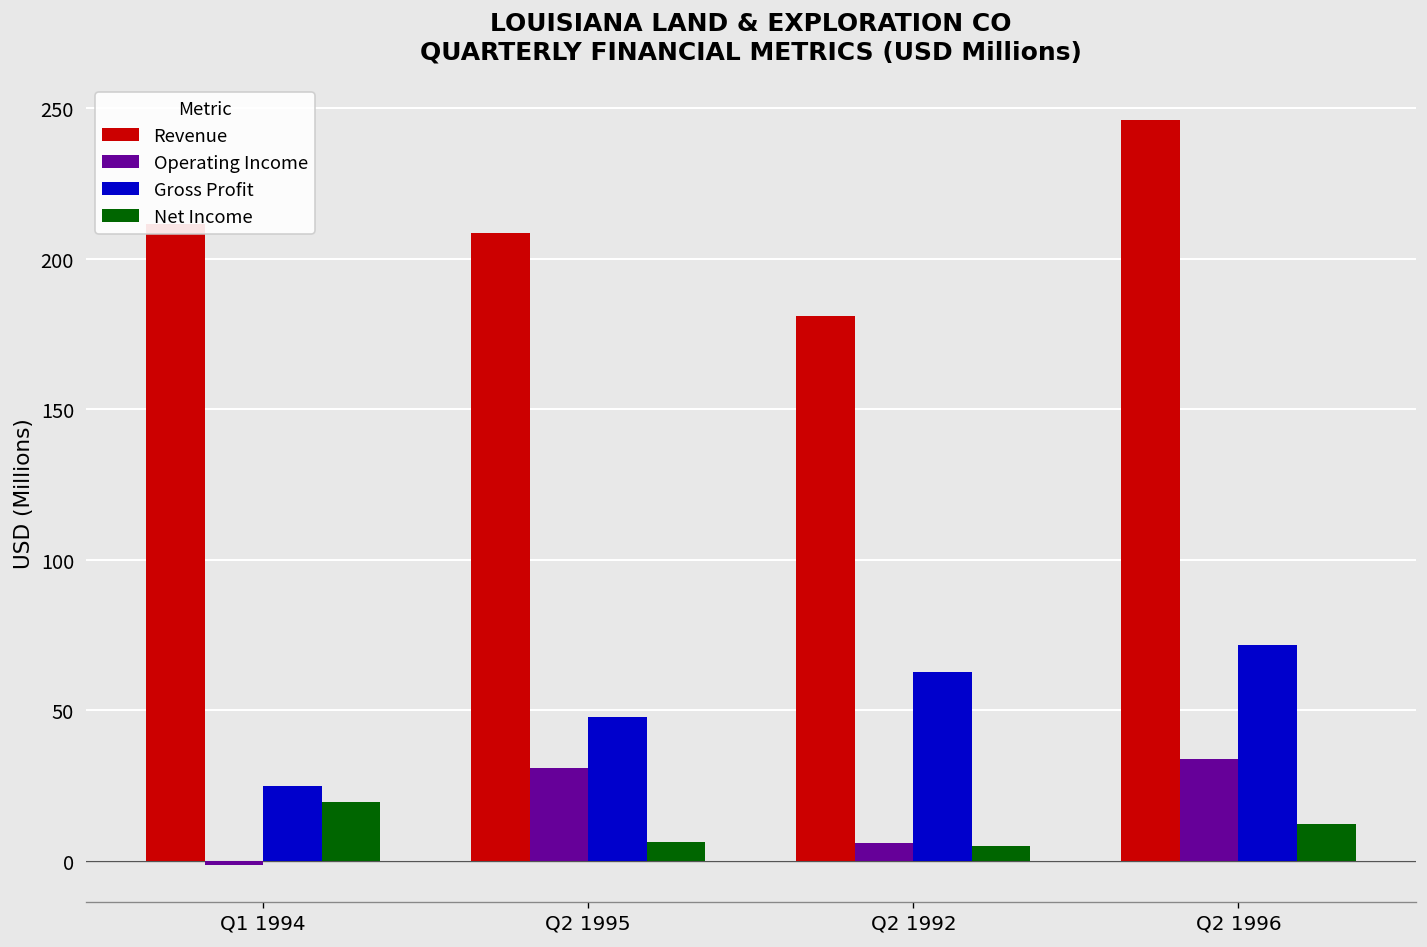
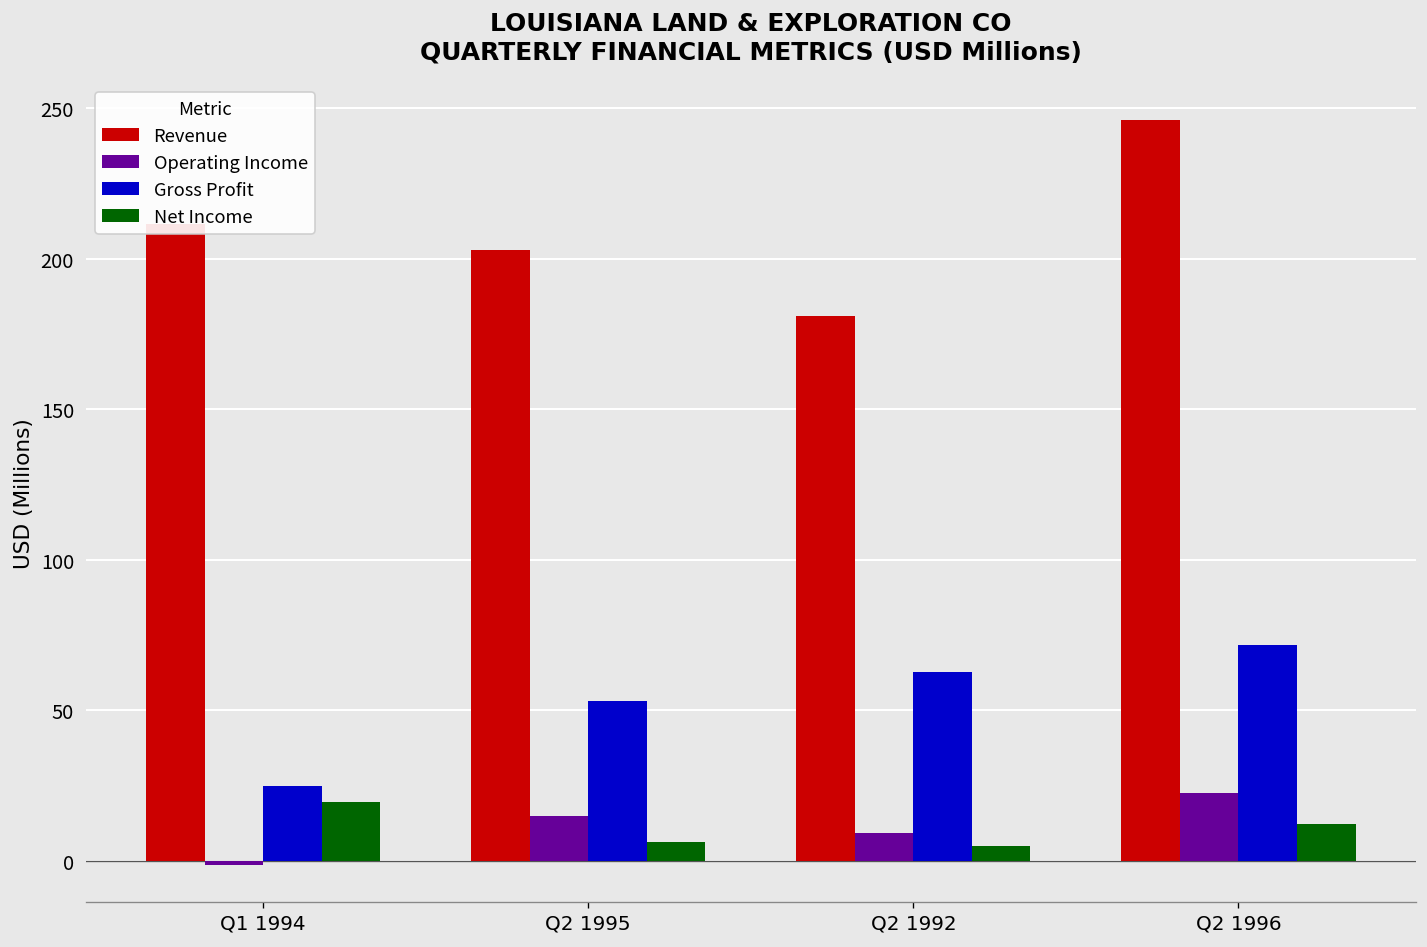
Revenue, Q2 1995: 209 -> 203
Operating Income, Q2 1995: 31 -> 15
Gross Profit, Q2 1995: 48 -> 53
Operating Income, Q2 1992: 6 -> 9
Operating Income, Q2 1996: 34 -> 22
